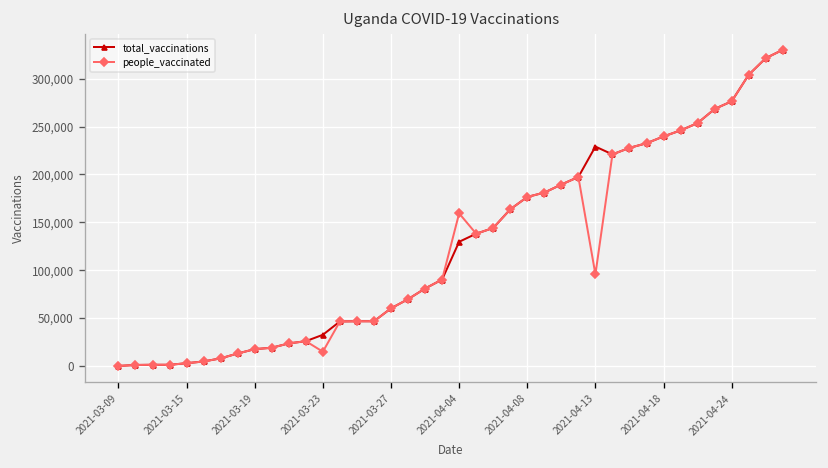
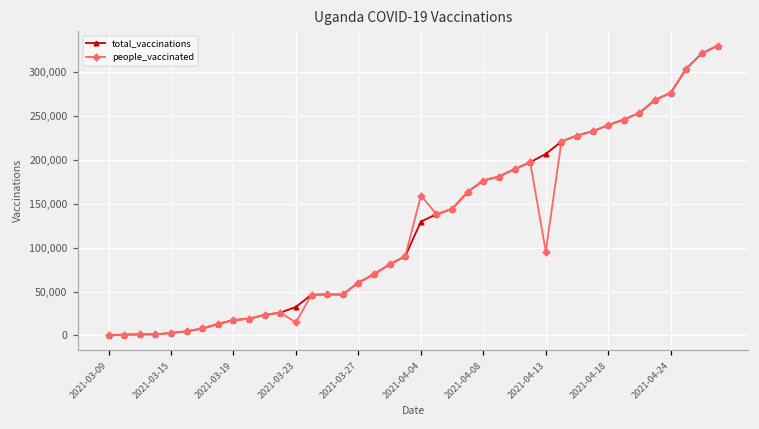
total_vaccinations, 2021-04-13: 230,000 -> 210,000
